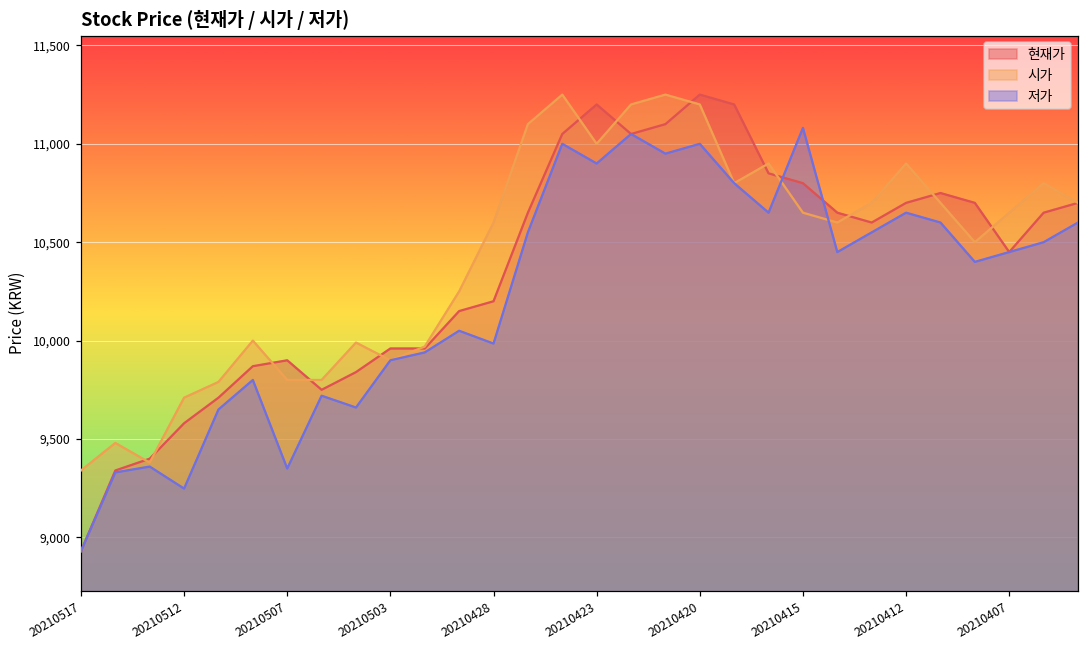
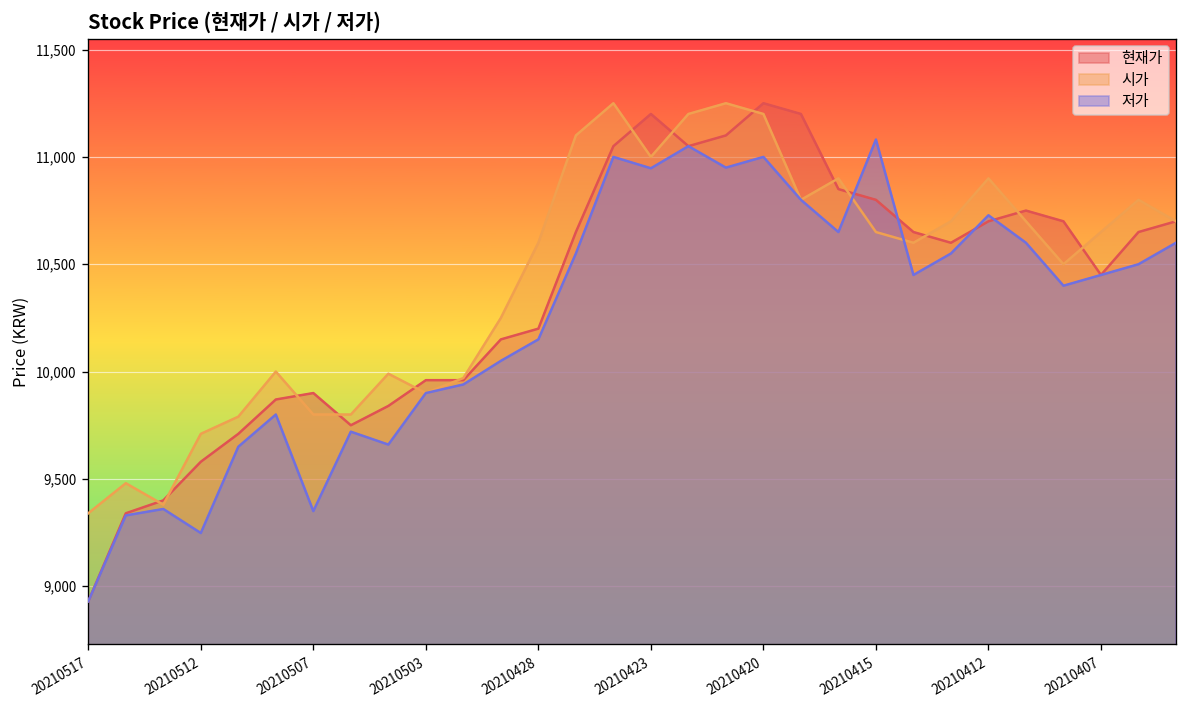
저가, 20210428: 9,990 -> 10,150
저가, 20210423: 10,900 -> 10,950
저가, 20210412: 10,650 -> 10,730
